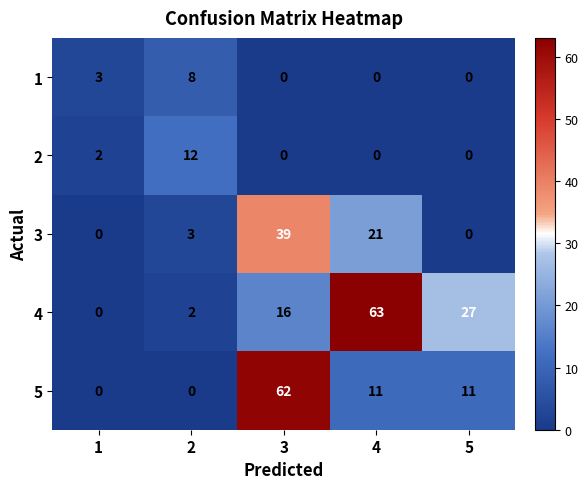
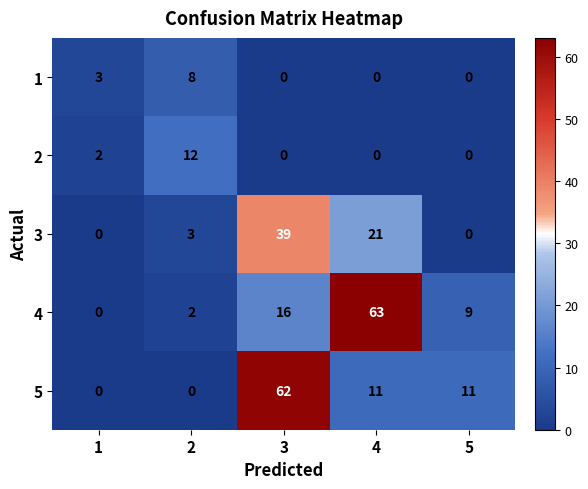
4, 5: 27 -> 9
